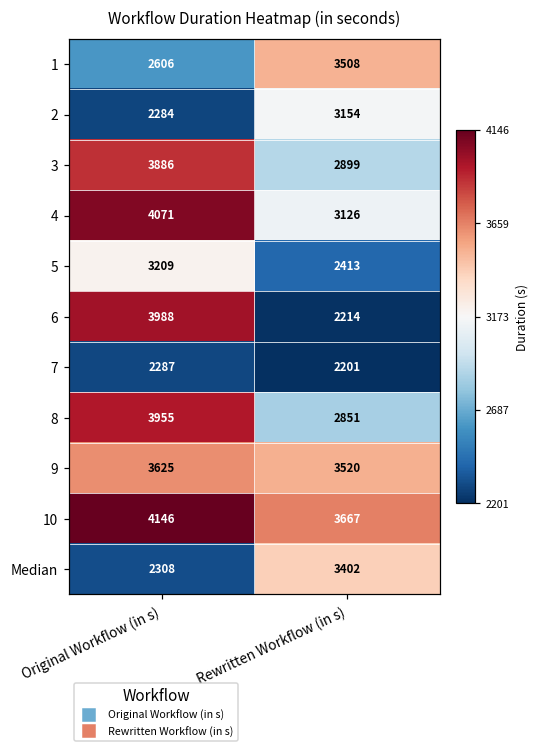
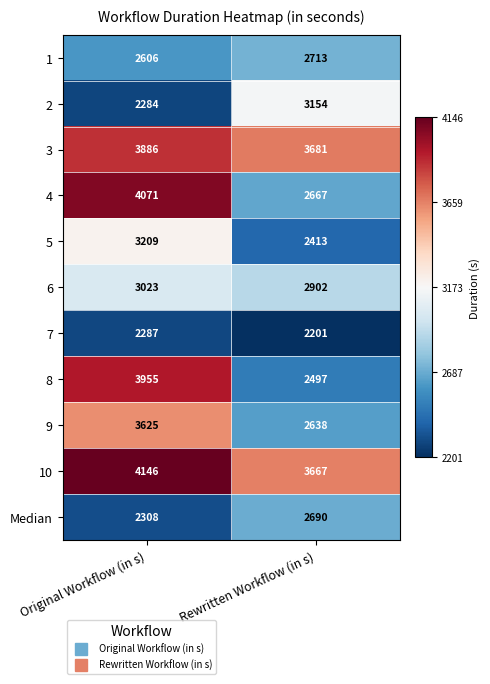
1, Rewritten Workflow (in s): 3508 -> 2713
3, Rewritten Workflow (in s): 2899 -> 3681
4, Rewritten Workflow (in s): 3126 -> 2667
6, Original Workflow (in s): 3988 -> 3023
6, Rewritten Workflow (in s): 2214 -> 2902
8, Rewritten Workflow (in s): 2851 -> 2497
9, Rewritten Workflow (in s): 3520 -> 2638
Median, Rewritten Workflow (in s): 3402 -> 2690
